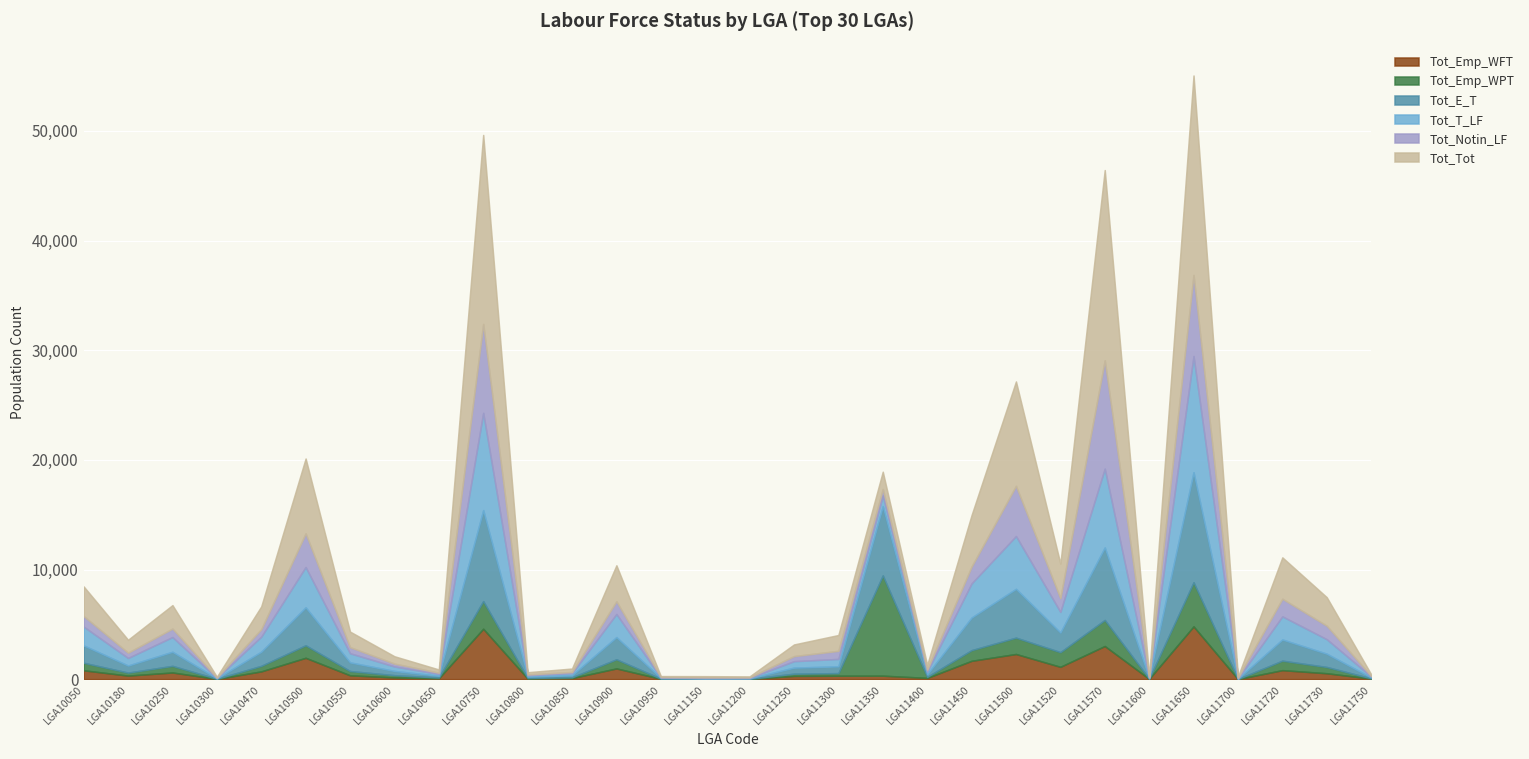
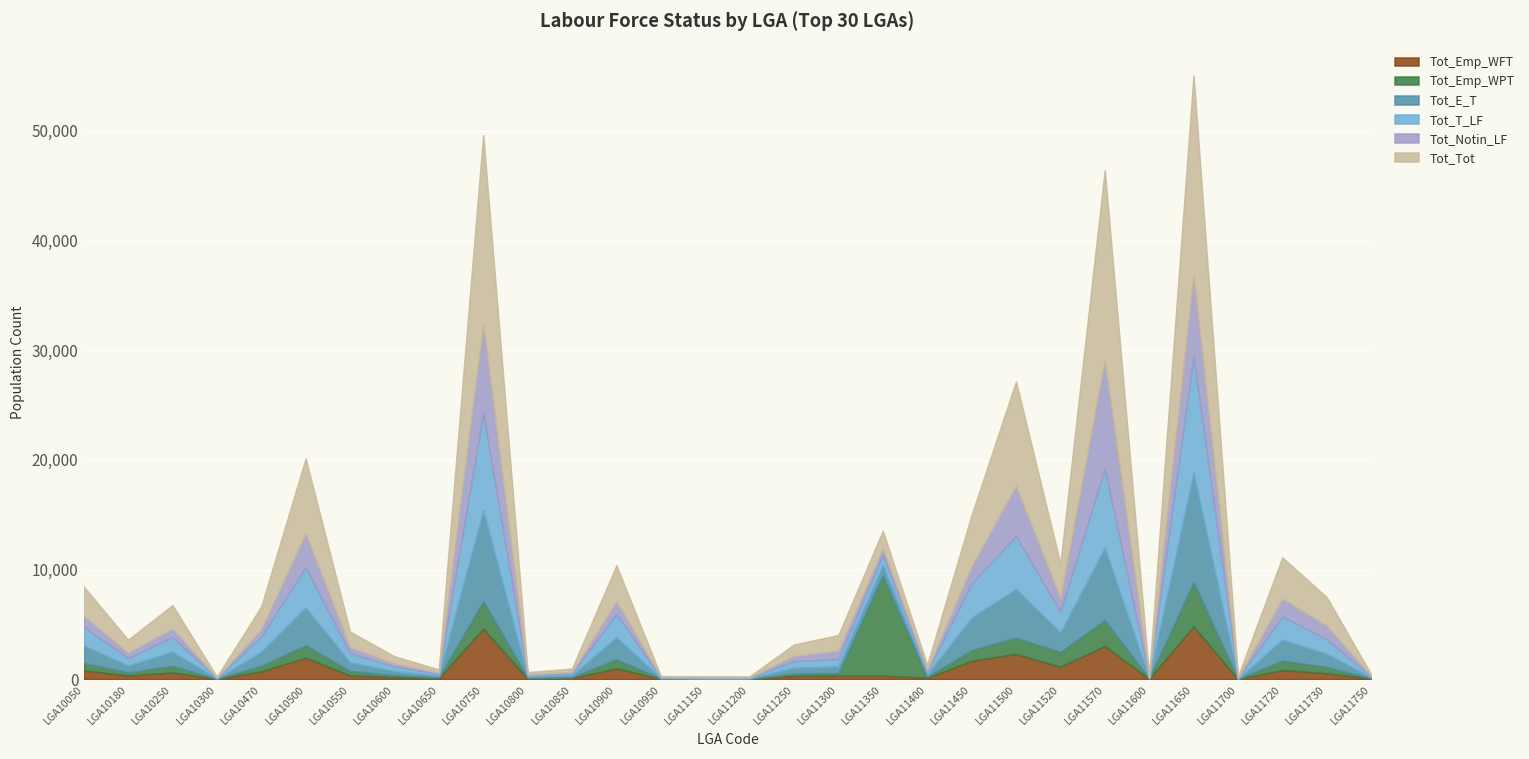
Tot_E_T, LGA11350: 6,000 -> 1,000
